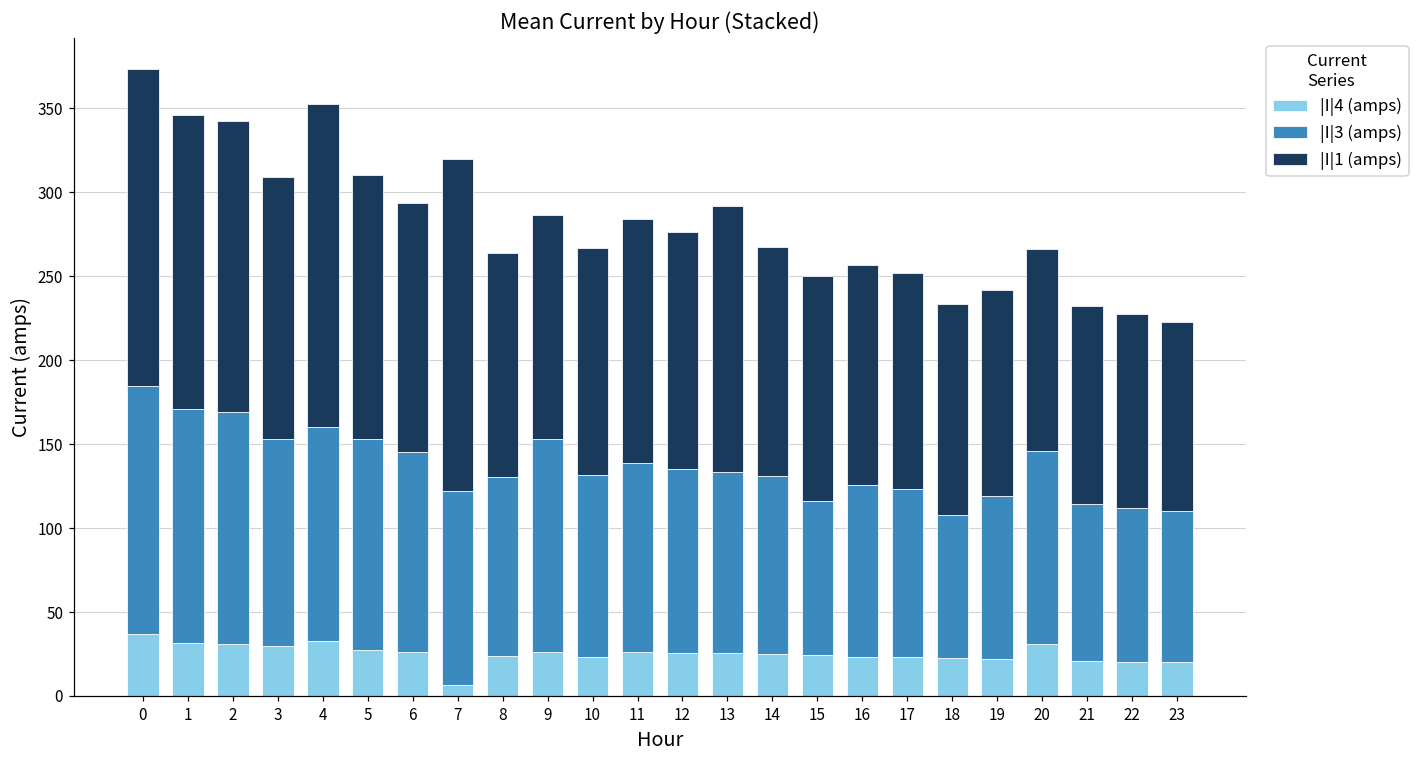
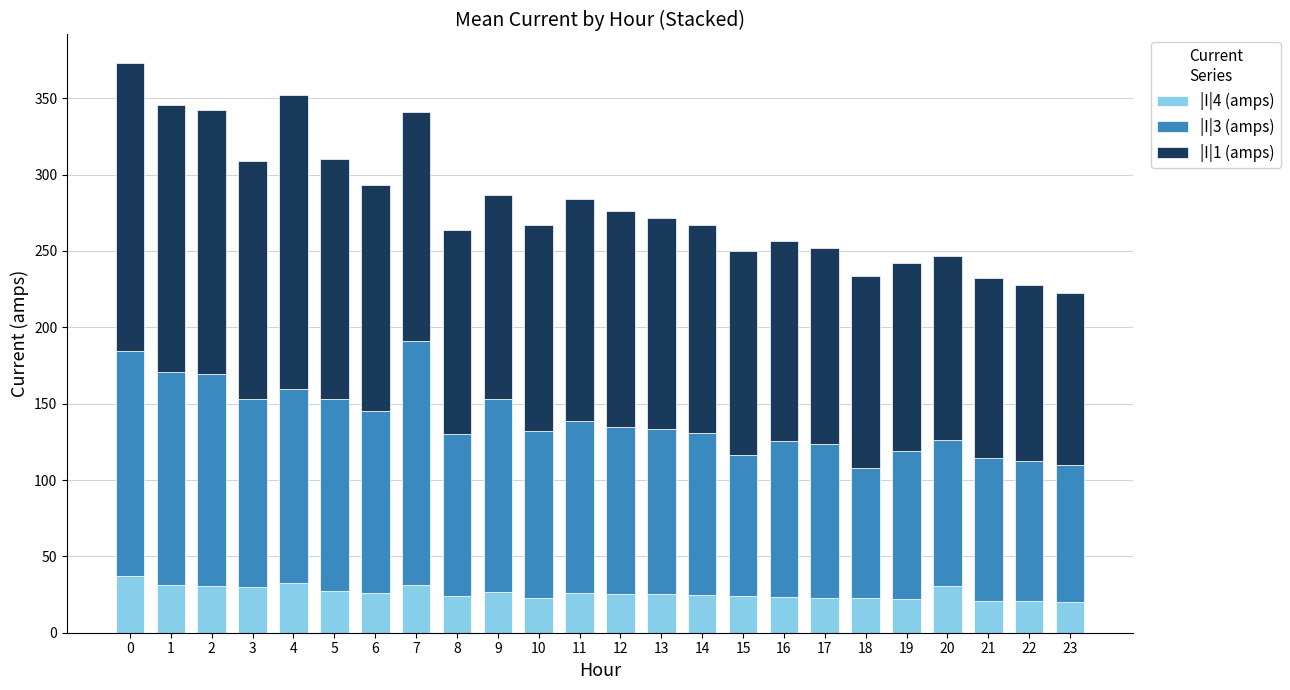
|I|4 (amps), 7: 6 -> 31
|I|3 (amps), 7: 116 -> 160
|I|1 (amps), 7: 198 -> 150
|I|1 (amps), 13: 158 -> 139
|I|3 (amps), 20: 115 -> 95
